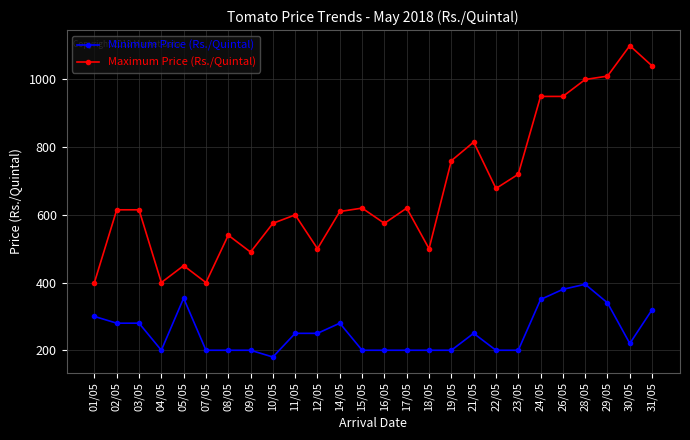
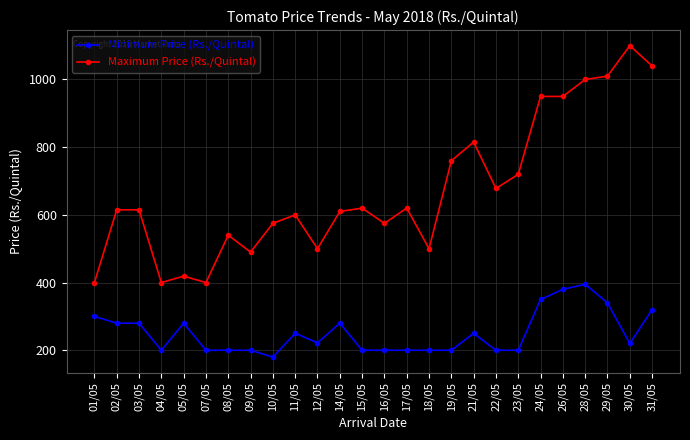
Minimum Price (Rs./Quintal), 05/05: 350 -> 280
Maximum Price (Rs./Quintal), 05/05: 450 -> 420
Minimum Price (Rs./Quintal), 12/05: 250 -> 220
